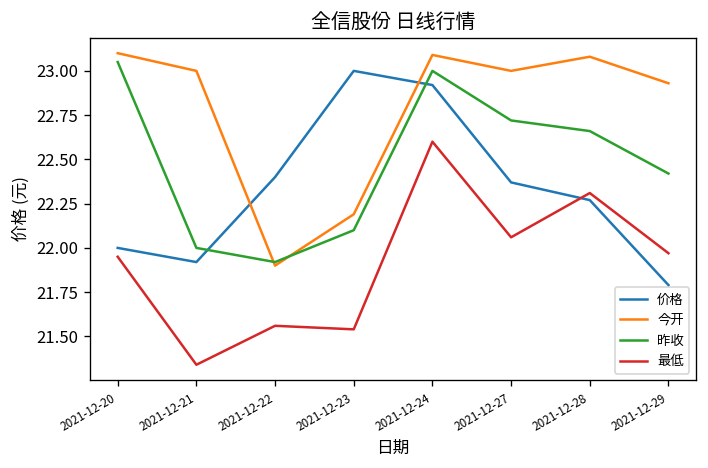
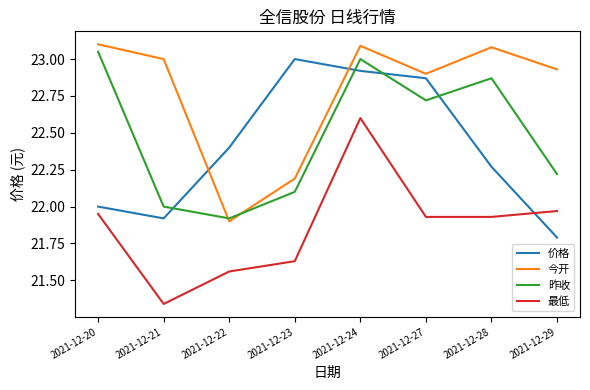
最低, 2021-12-23: 21.54 -> 21.63
价格, 2021-12-27: 22.37 -> 22.87
今开, 2021-12-27: 23.0 -> 22.9
最低, 2021-12-27: 22.06 -> 21.93
昨收, 2021-12-28: 22.66 -> 22.87
最低, 2021-12-28: 22.31 -> 21.93
昨收, 2021-12-29: 22.42 -> 22.22
